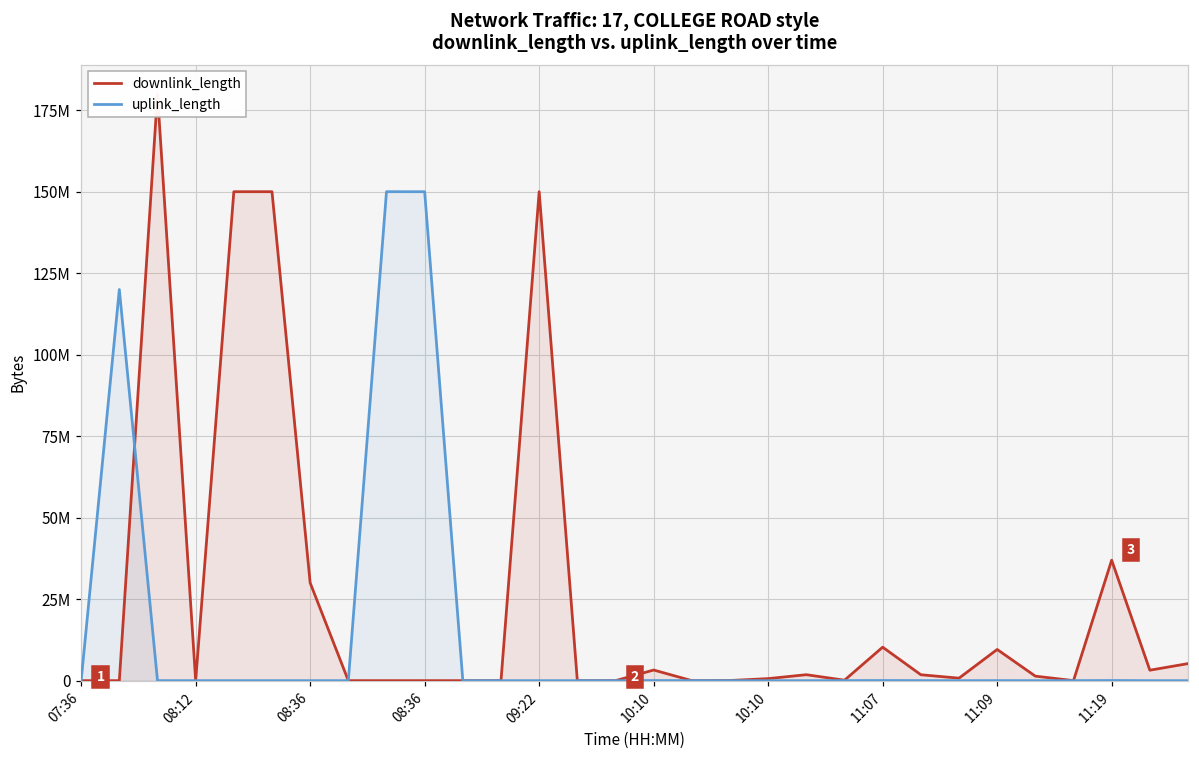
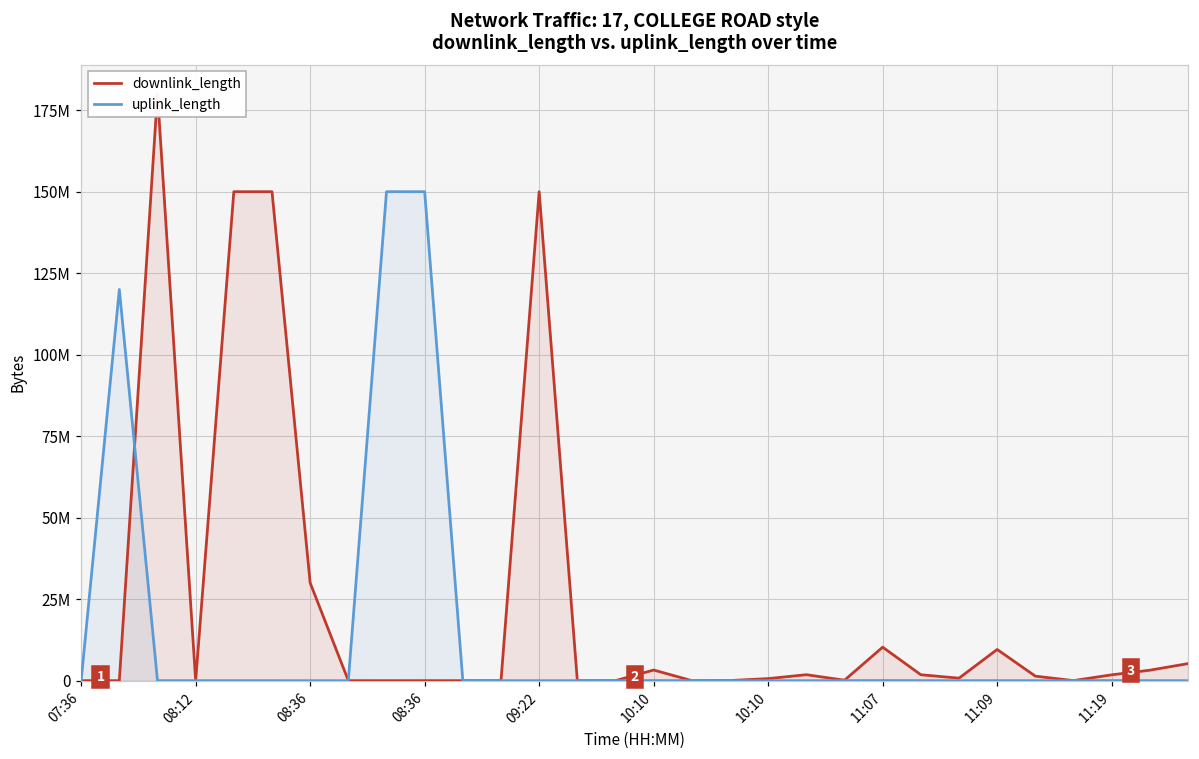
downlink_length, 11:19: 37000000 -> 2000000
